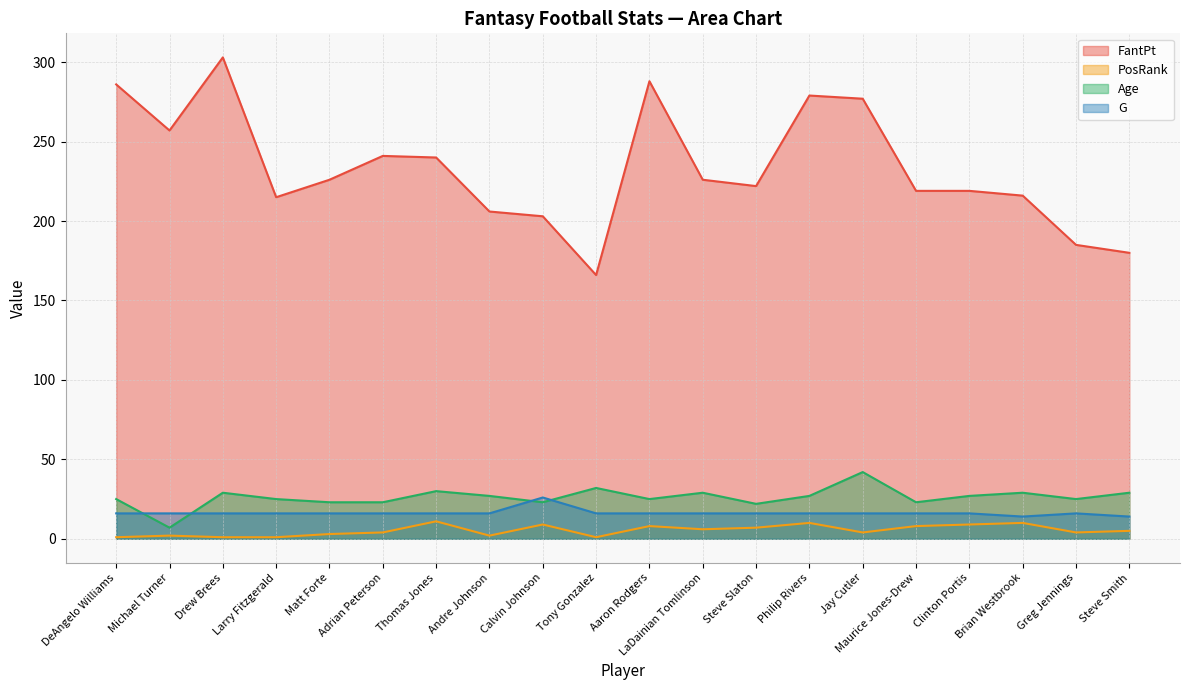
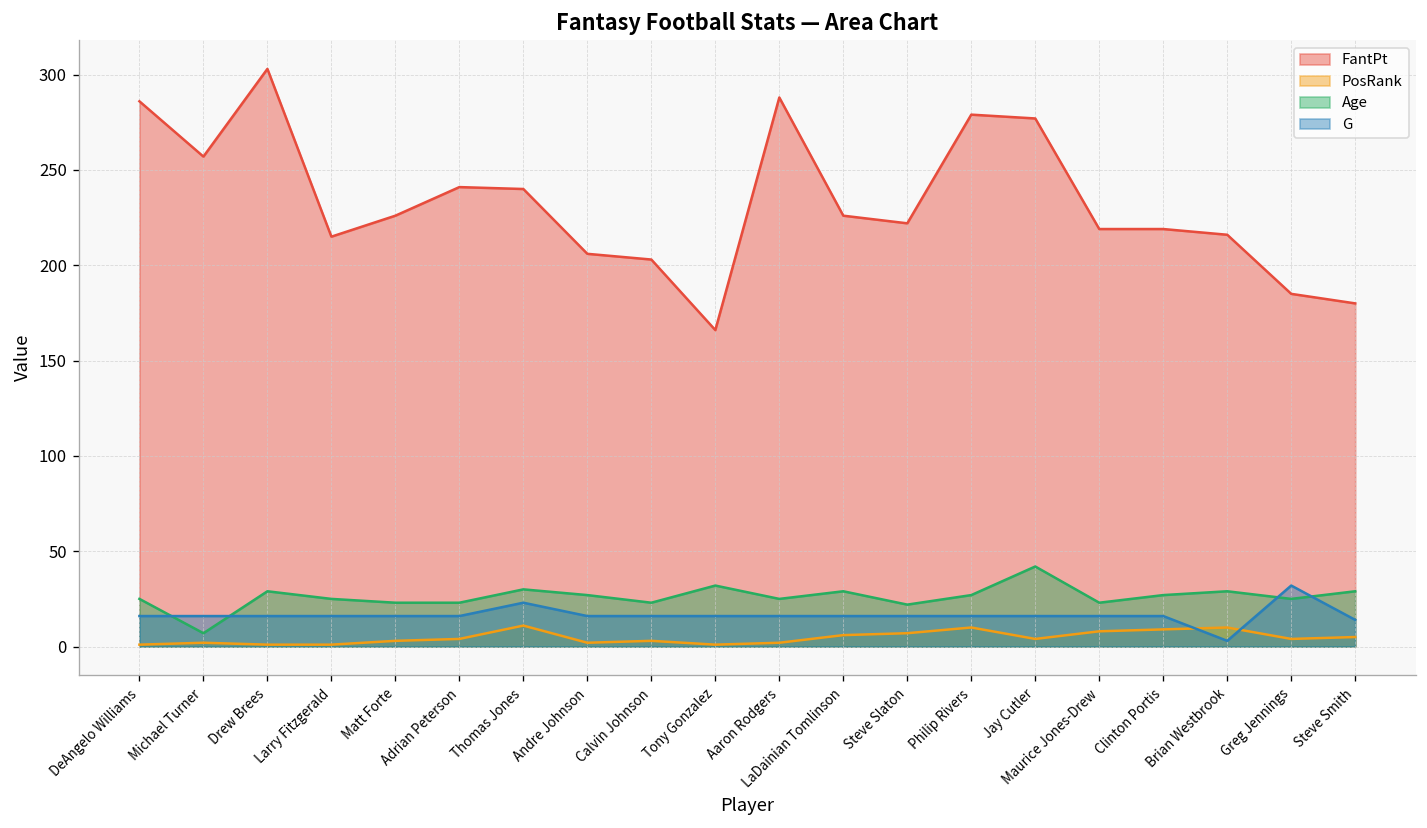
G, Thomas Jones: 16 -> 23
PosRank, Calvin Johnson: 9 -> 3
G, Calvin Johnson: 26 -> 16
PosRank, Aaron Rodgers: 8 -> 2
G, Brian Westbrook: 14 -> 3
G, Greg Jennings: 16 -> 32
